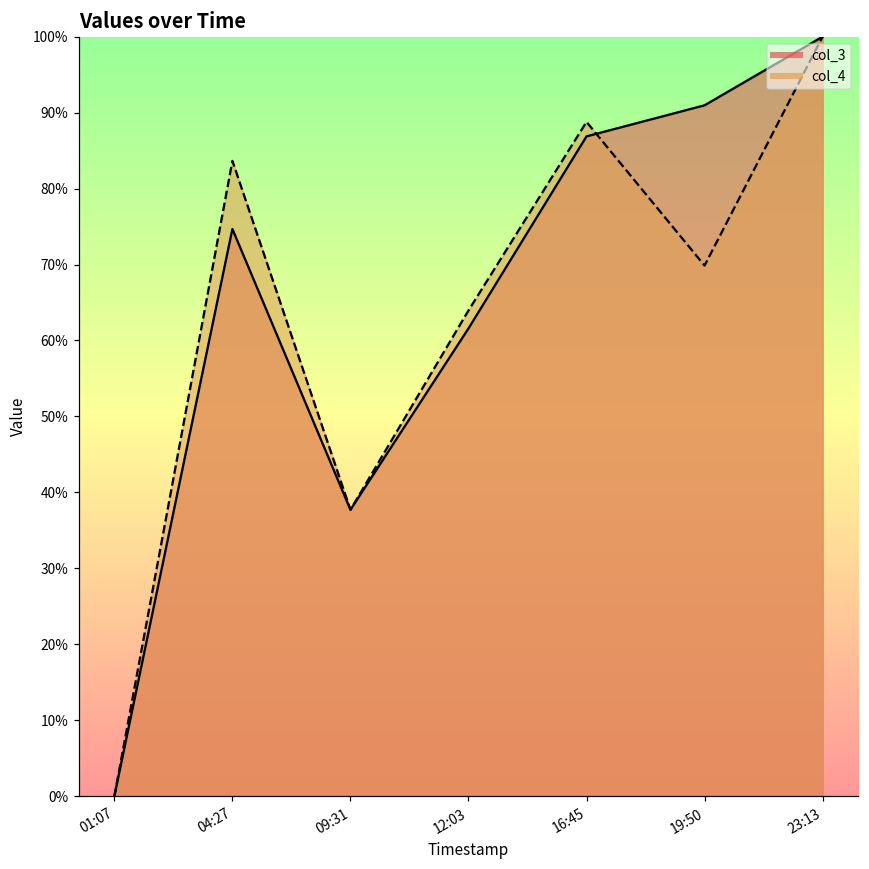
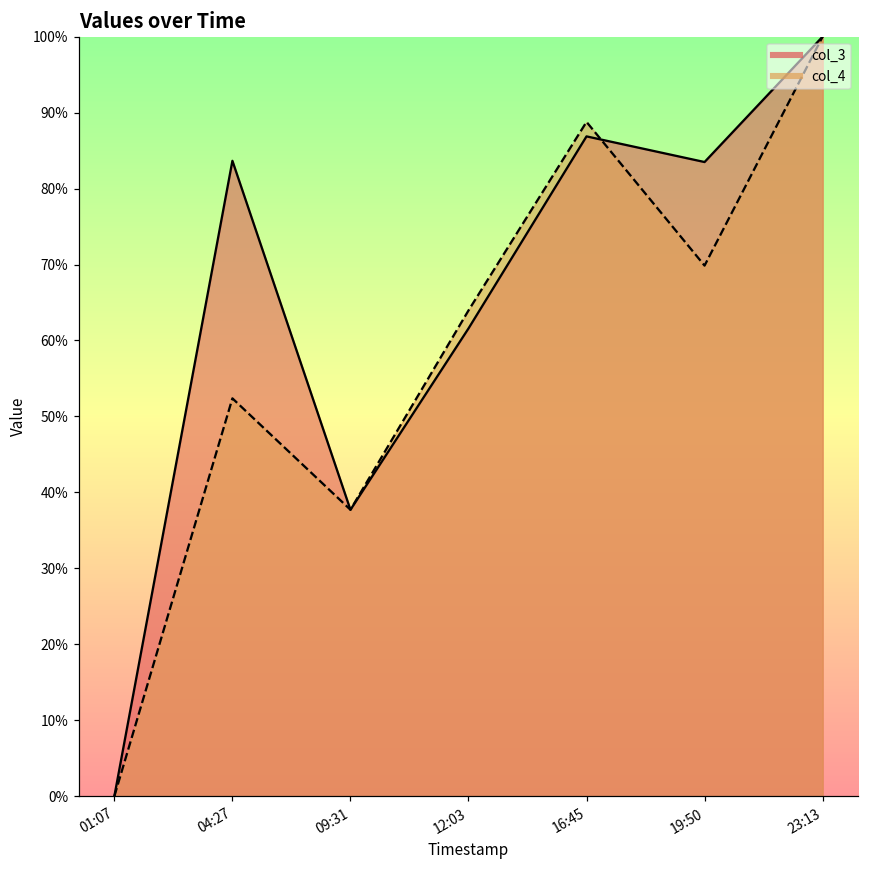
col_3, 04:27: 75% -> 84%
col_4, 04:27: 84% -> 52%
col_3, 19:50: 91% -> 83%
